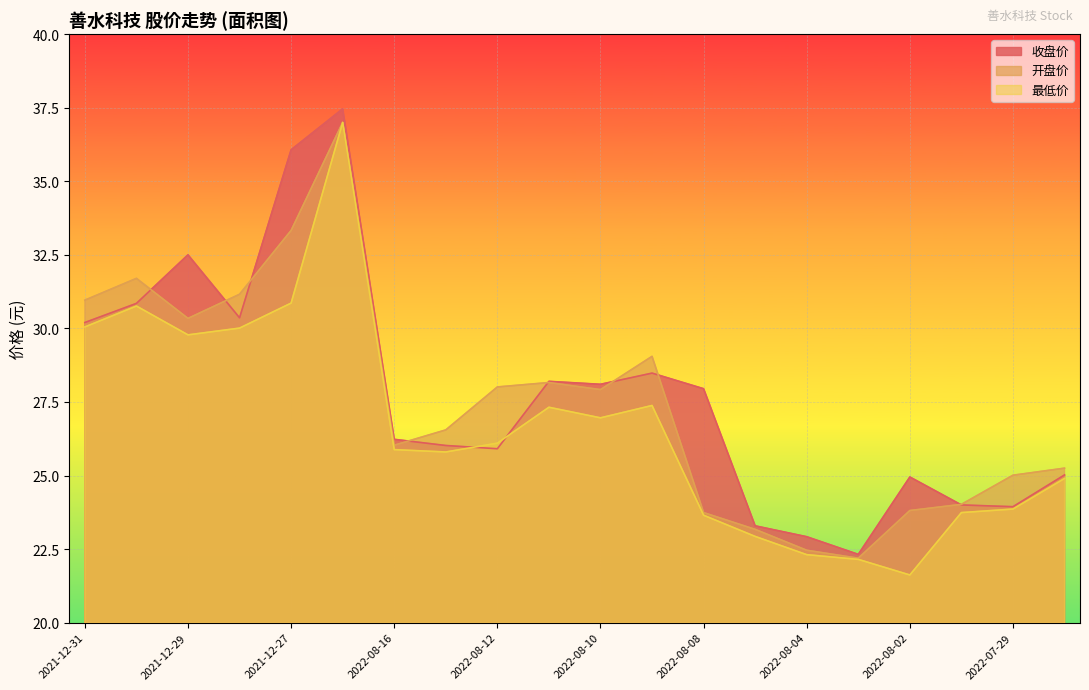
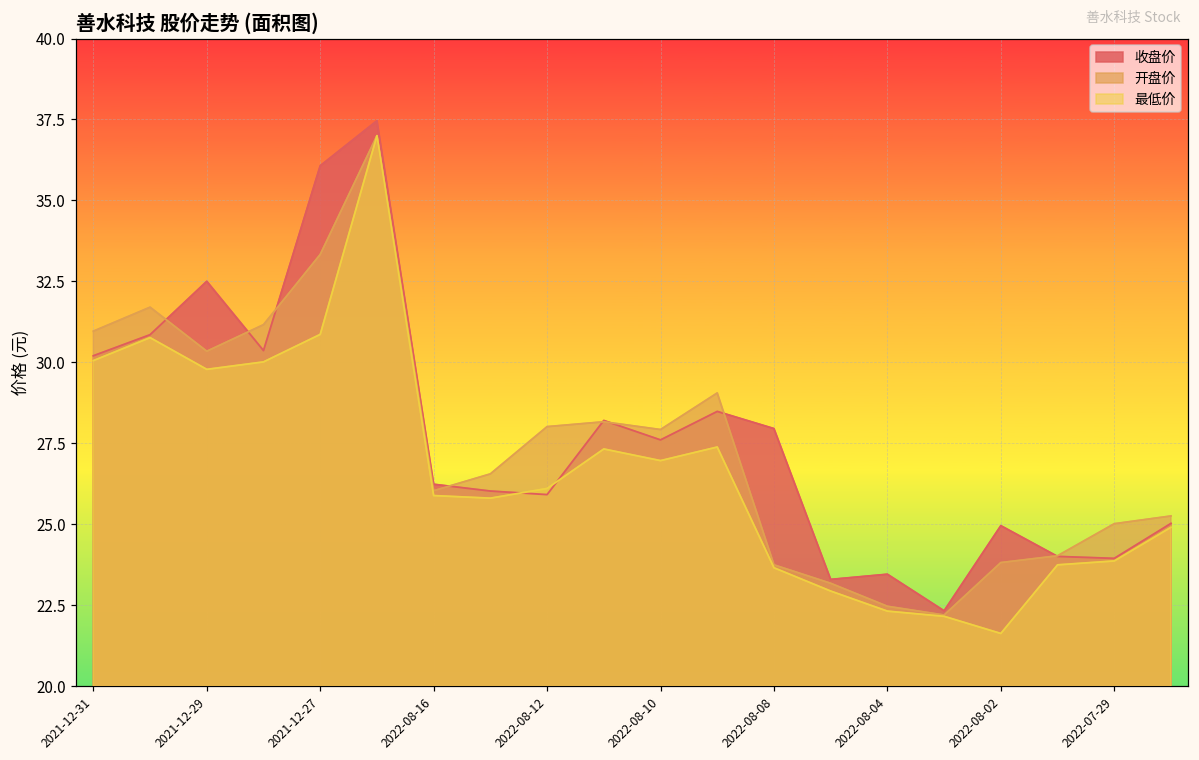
收盘价, 2022-08-10: 28.1 -> 27.6
收盘价, 2022-08-04: 22.9 -> 23.5
